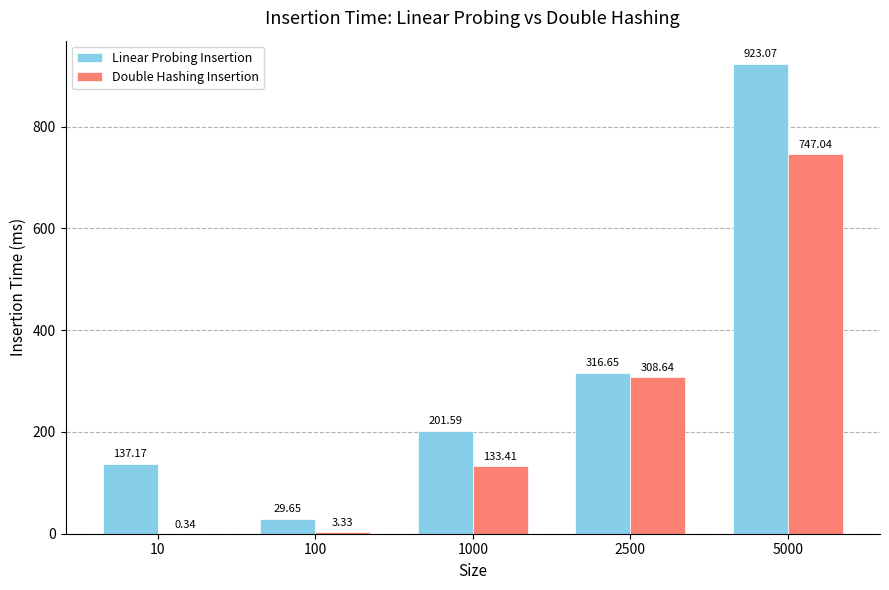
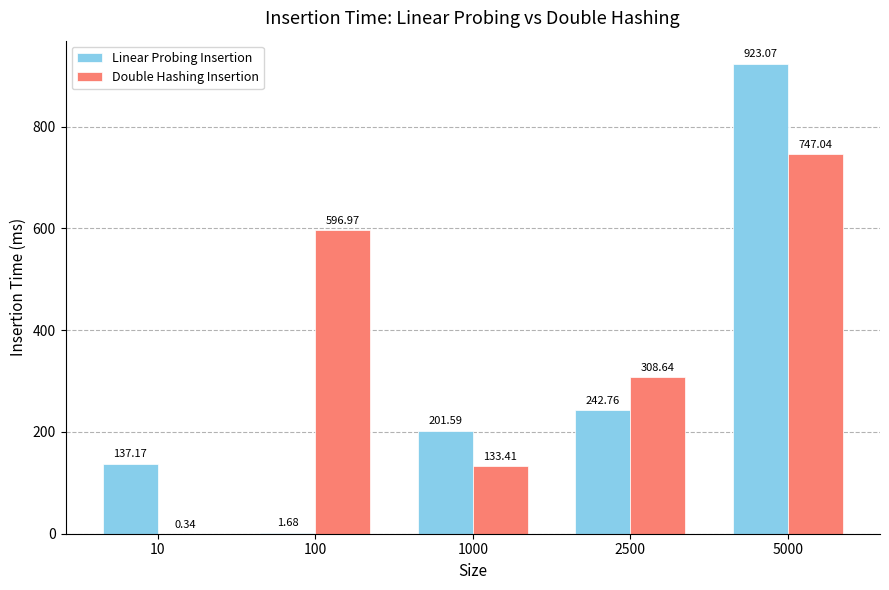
Linear Probing Insertion, 100: 29.65 -> 1.68
Double Hashing Insertion, 100: 3.33 -> 596.97
Linear Probing Insertion, 2500: 316.65 -> 242.76
